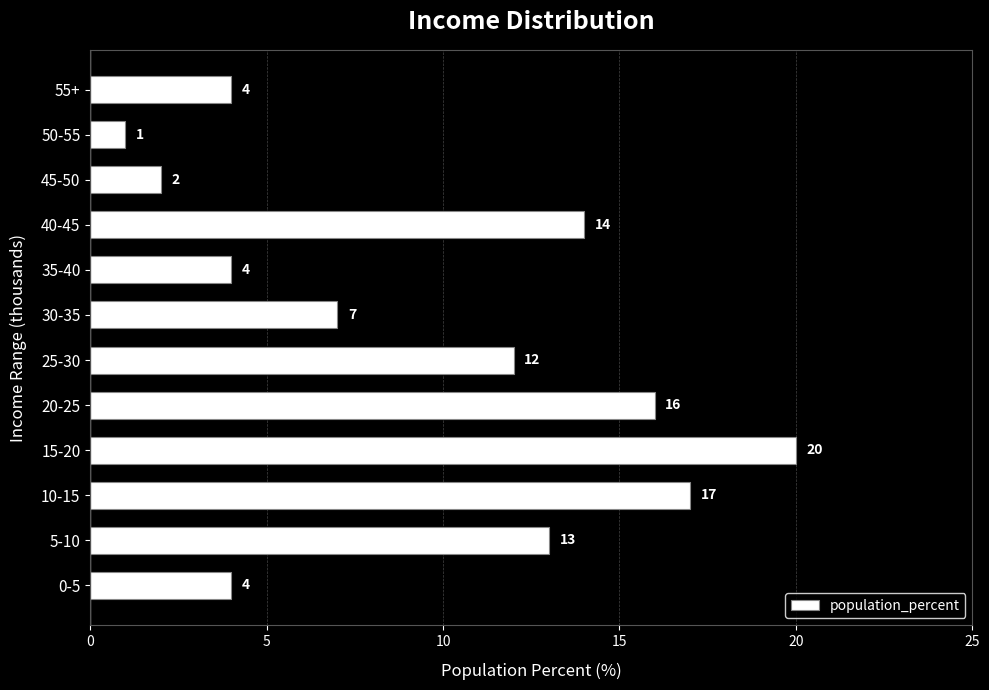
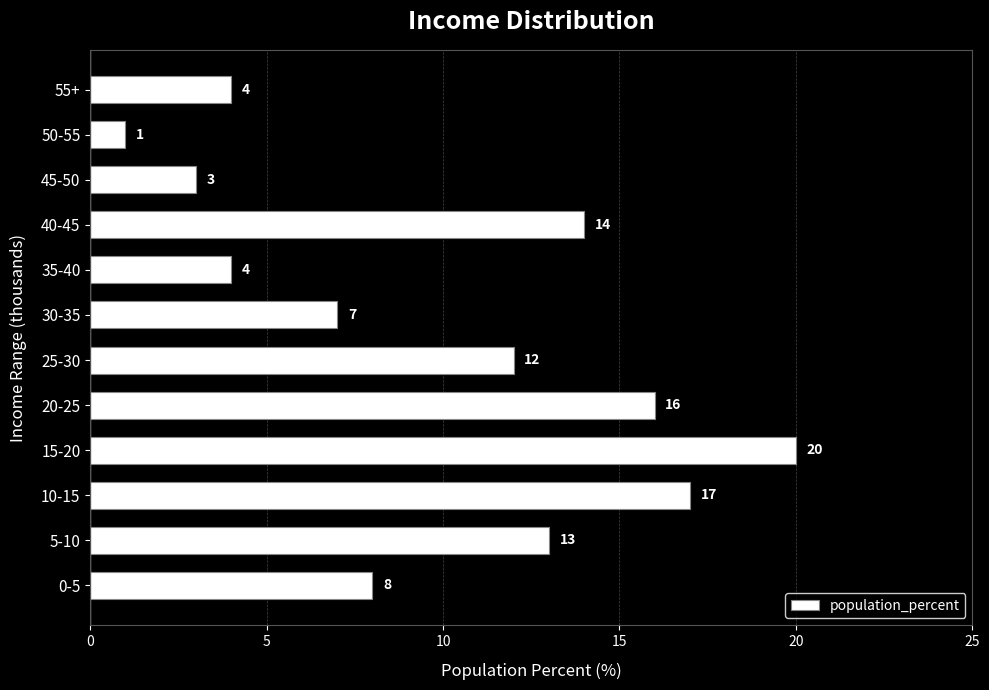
45-50: 2 -> 3
0-5: 4 -> 8
